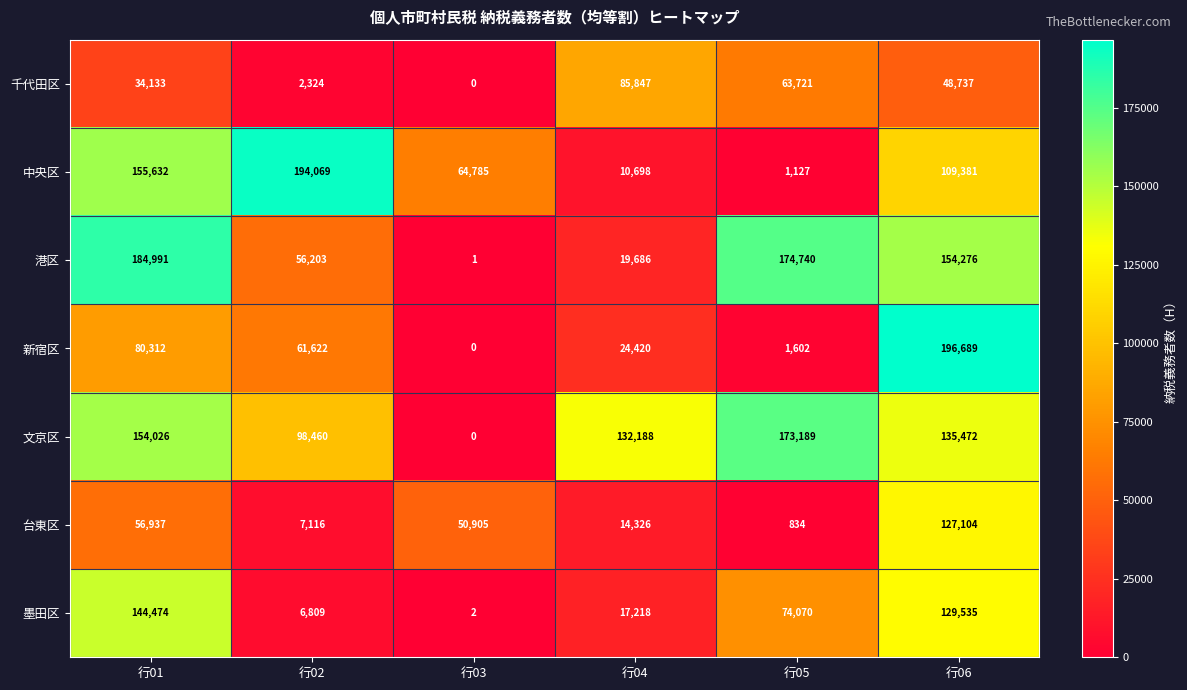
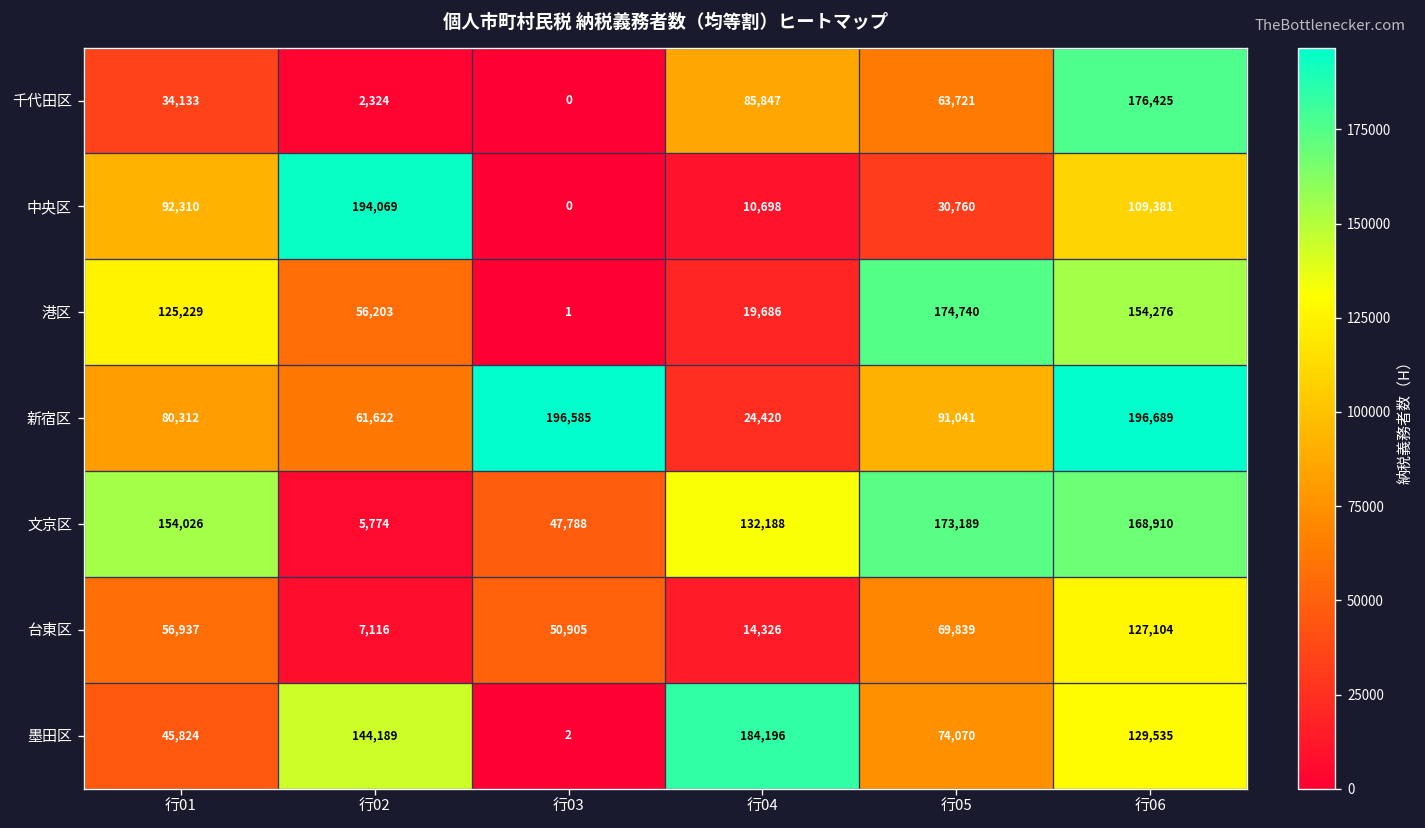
千代田区, 行06: 48,737 -> 176,425
中央区, 行01: 155,632 -> 92,310
中央区, 行03: 64,785 -> 0
中央区, 行05: 1,127 -> 30,760
港区, 行01: 184,991 -> 125,229
新宿区, 行03: 0 -> 196,585
新宿区, 行05: 1,602 -> 91,041
文京区, 行02: 98,460 -> 5,774
文京区, 行03: 0 -> 47,788
文京区, 行06: 135,472 -> 168,910
台東区, 行05: 834 -> 69,839
墨田区, 行01: 144,474 -> 45,824
墨田区, 行02: 6,809 -> 144,189
墨田区, 行04: 17,218 -> 184,196
